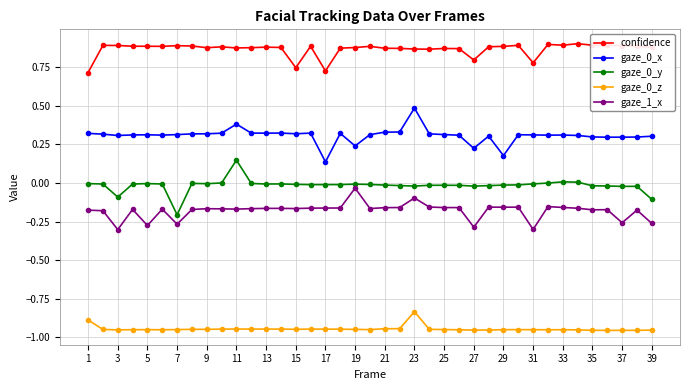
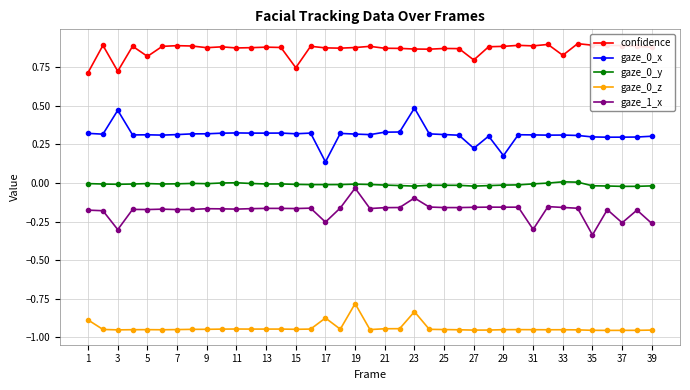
confidence, 3: 0.89 -> 0.72
gaze_0_x, 3: 0.31 -> 0.47
gaze_0_y, 3: -0.09 -> -0.01
confidence, 5: 0.89 -> 0.82
gaze_1_x, 5: -0.28 -> -0.17
gaze_0_y, 7: -0.21 -> -0.01
gaze_1_x, 7: -0.27 -> -0.17
gaze_0_x, 11: 0.38 -> 0.32
gaze_0_y, 11: 0.15 -> 0.00
confidence, 17: 0.73 -> 0.87
gaze_0_z, 17: -0.95 -> -0.87
gaze_1_x, 17: -0.16 -> -0.25
gaze_0_x, 19: 0.24 -> 0.32
gaze_0_z, 19: -0.95 -> -0.78
gaze_1_x, 27: -0.29 -> -0.16
confidence, 31: 0.78 -> 0.89
confidence, 33: 0.89 -> 0.83
gaze_1_x, 35: -0.17 -> -0.34
gaze_0_y, 39: -0.11 -> -0.02
